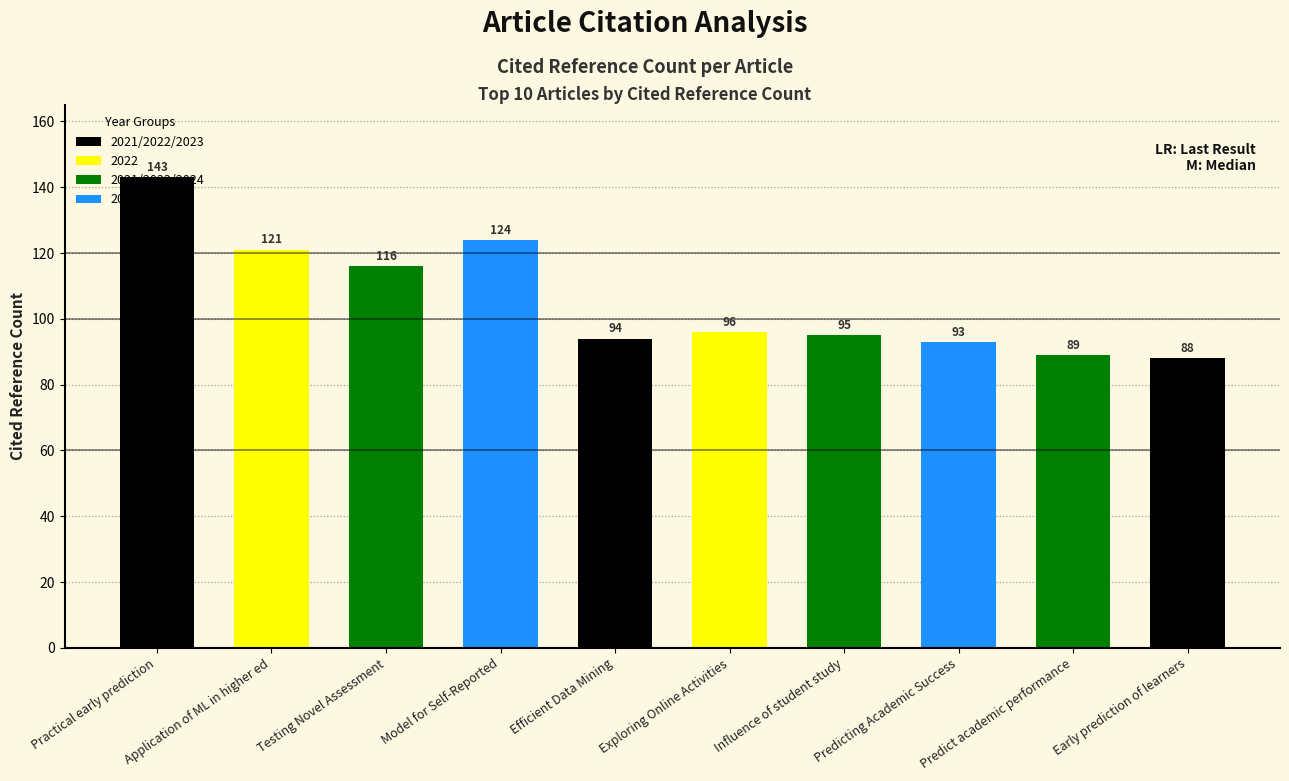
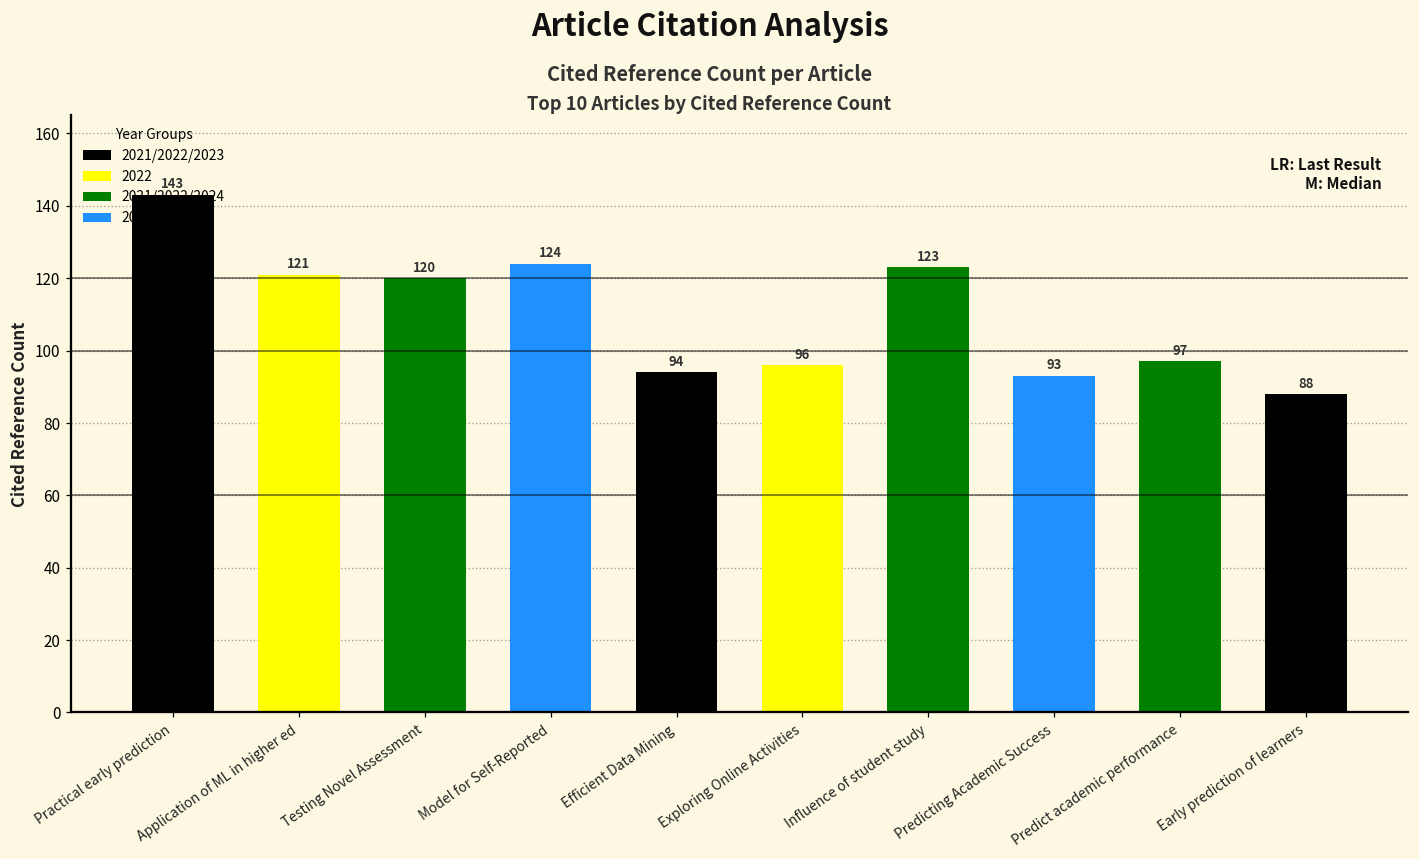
Testing Novel Assessment: 116 -> 120
Influence of student study: 95 -> 123
Predict academic performance: 89 -> 97
